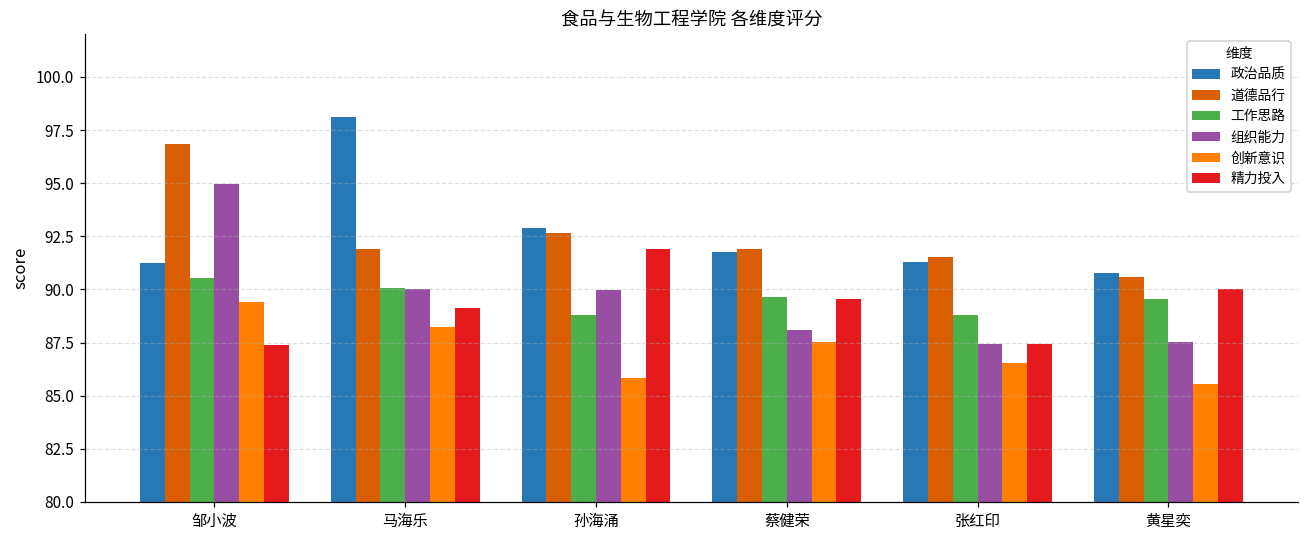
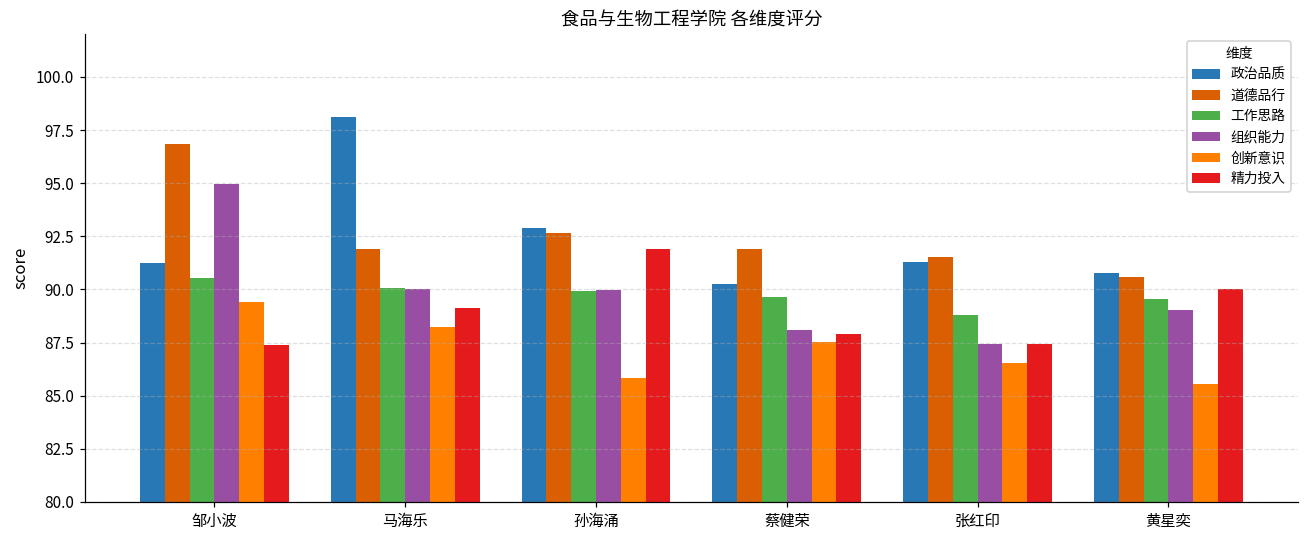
工作思路, 孙海涌: 88.8 -> 89.9
政治品质, 蔡健荣: 91.8 -> 90.3
精力投入, 蔡健荣: 89.5 -> 87.9
组织能力, 黄星奕: 87.5 -> 89.0
